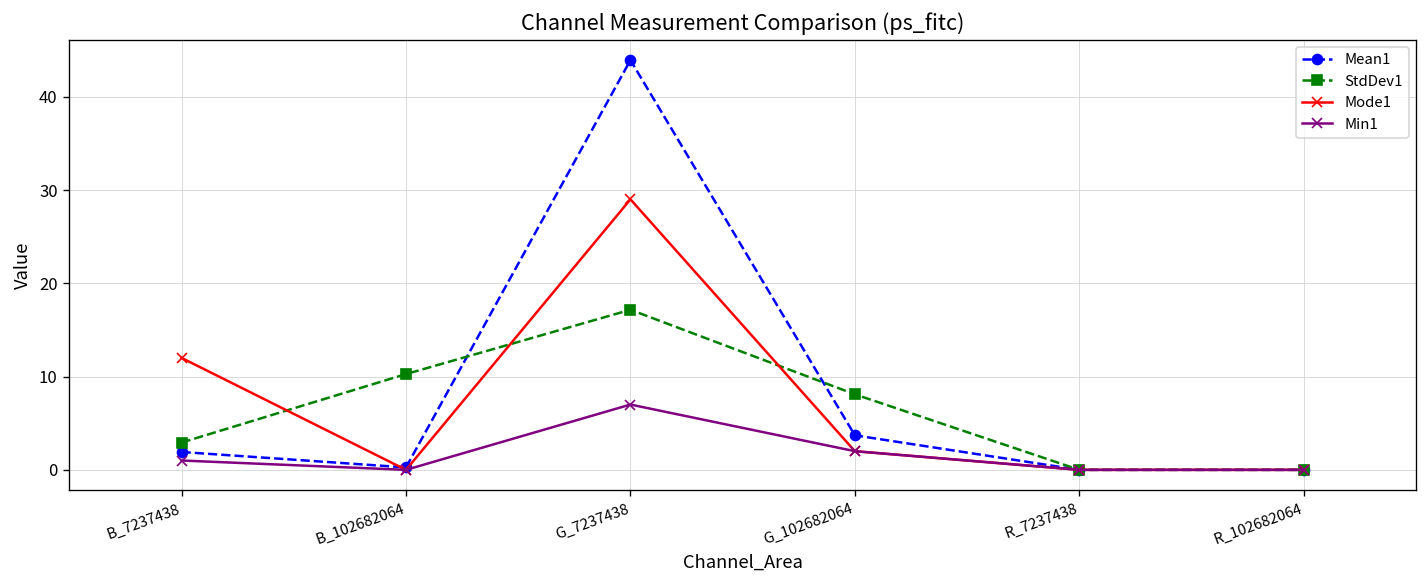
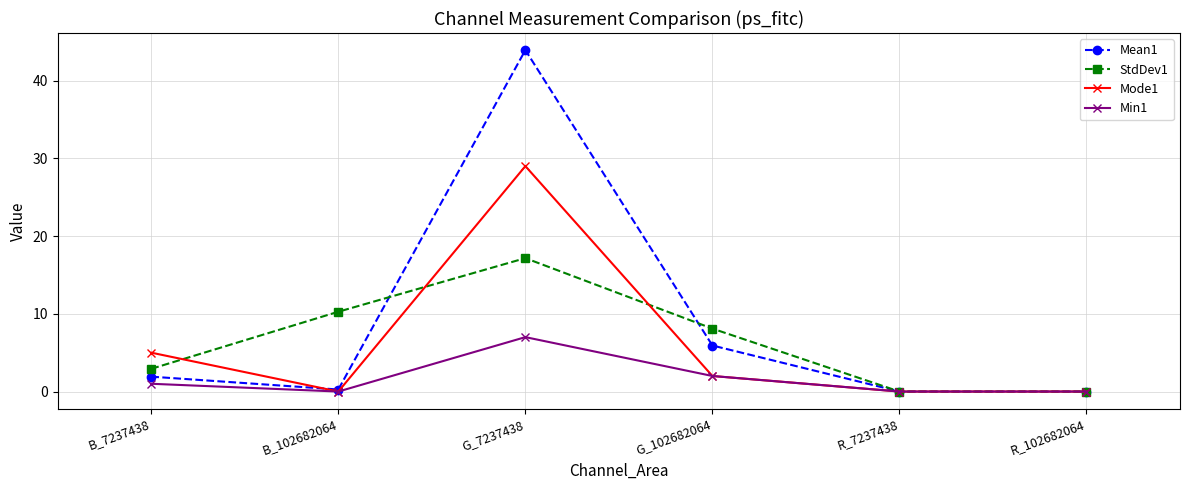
Mode1, B_7237438: 12 -> 5
Mean1, G_102682064: 4 -> 6
